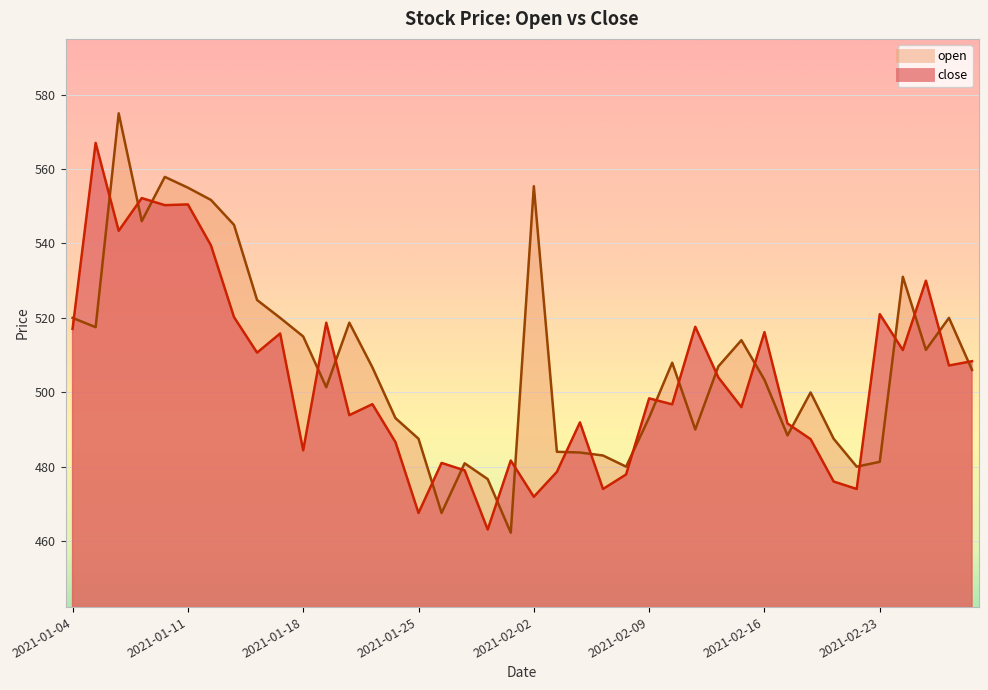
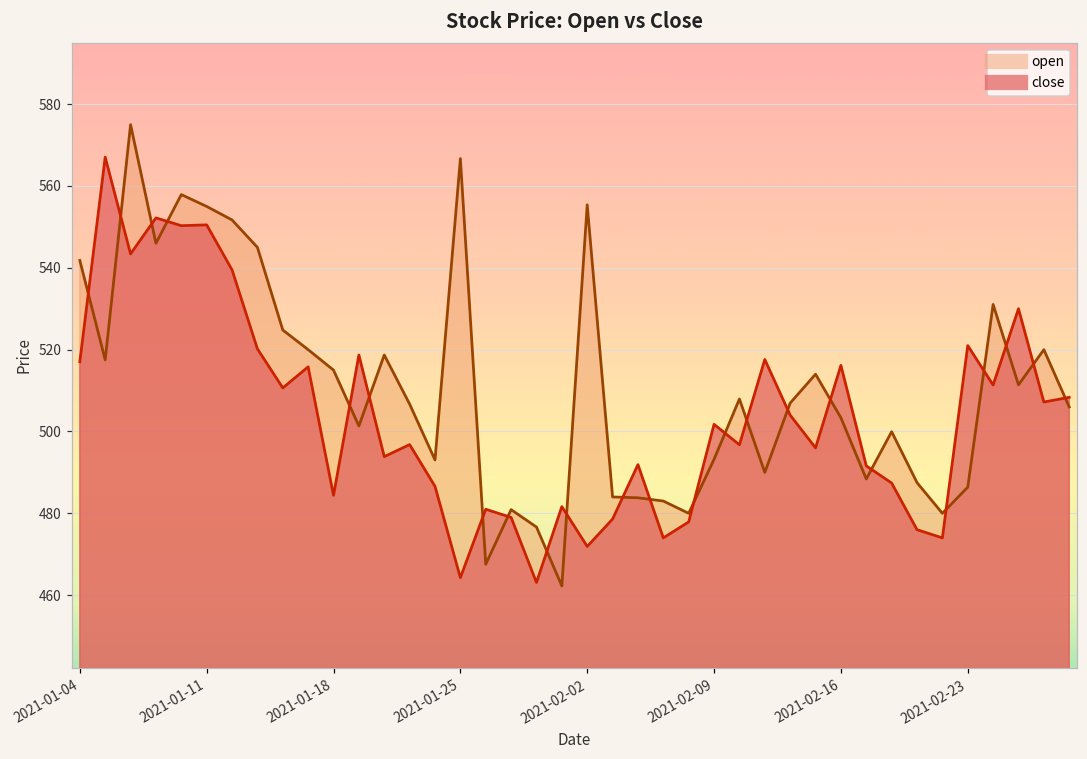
open, 2021-01-04: 520 -> 542
open, 2021-01-25: 488 -> 567
close, 2021-01-25: 468 -> 464
close, 2021-02-09: 498 -> 502
open, 2021-02-23: 481 -> 486
